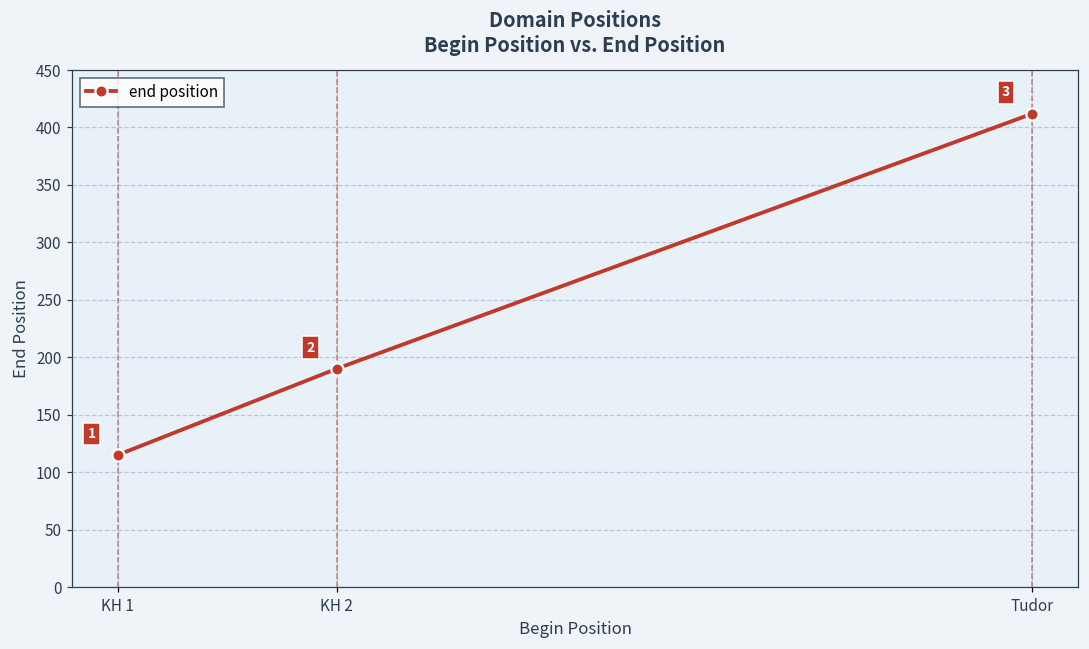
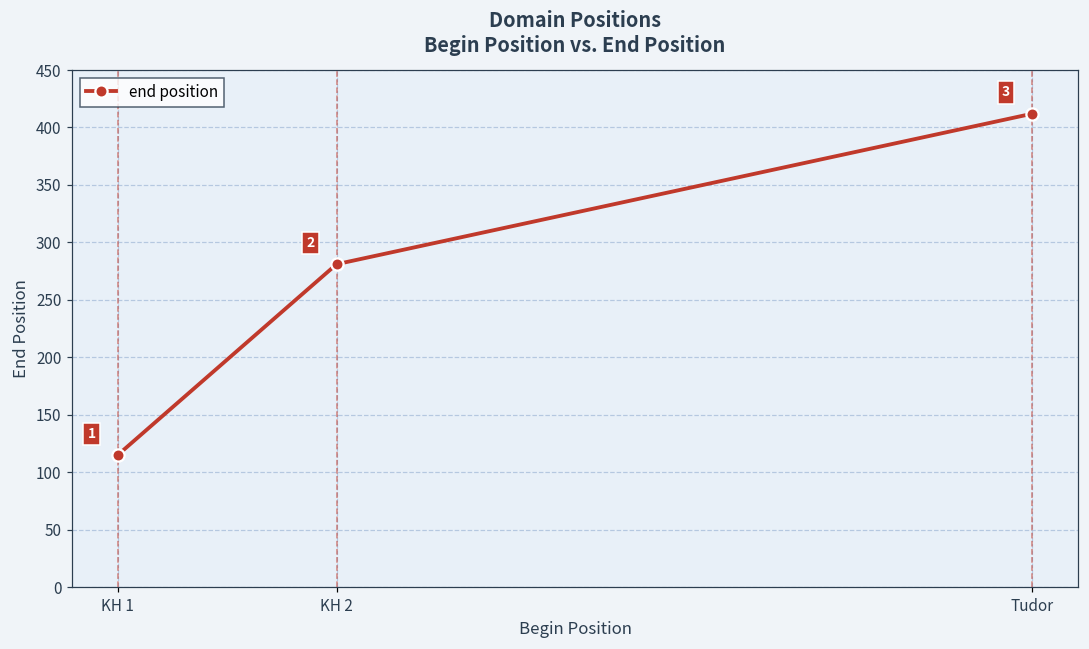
KH 2: 190 -> 281
